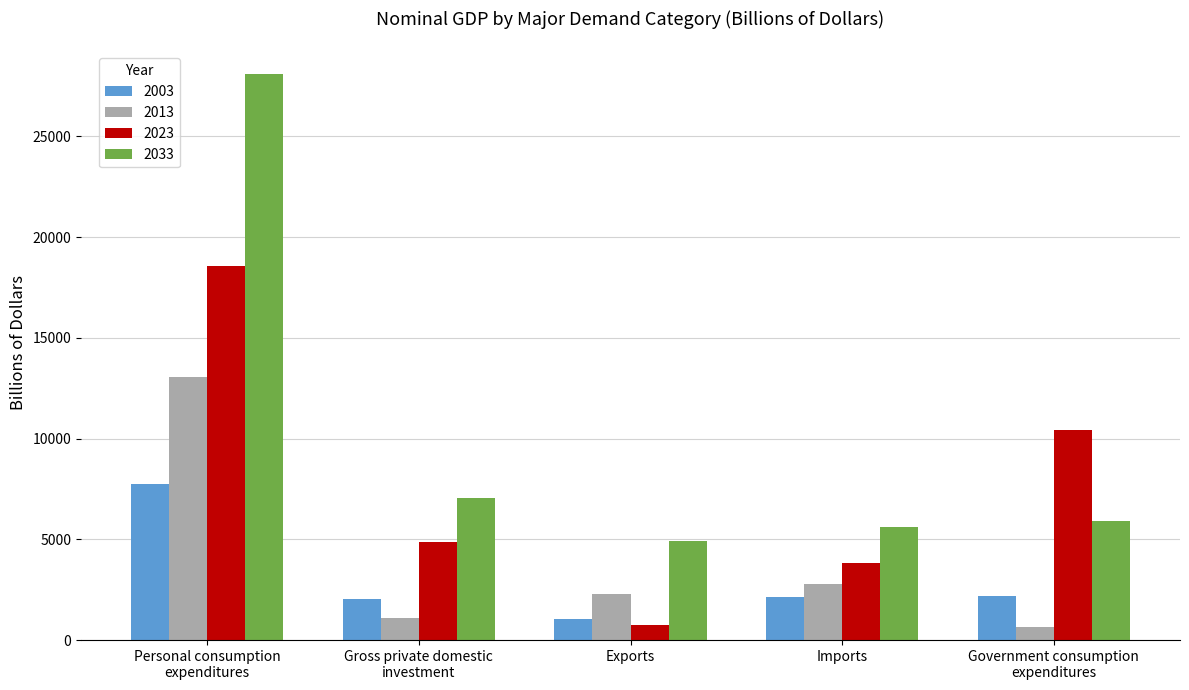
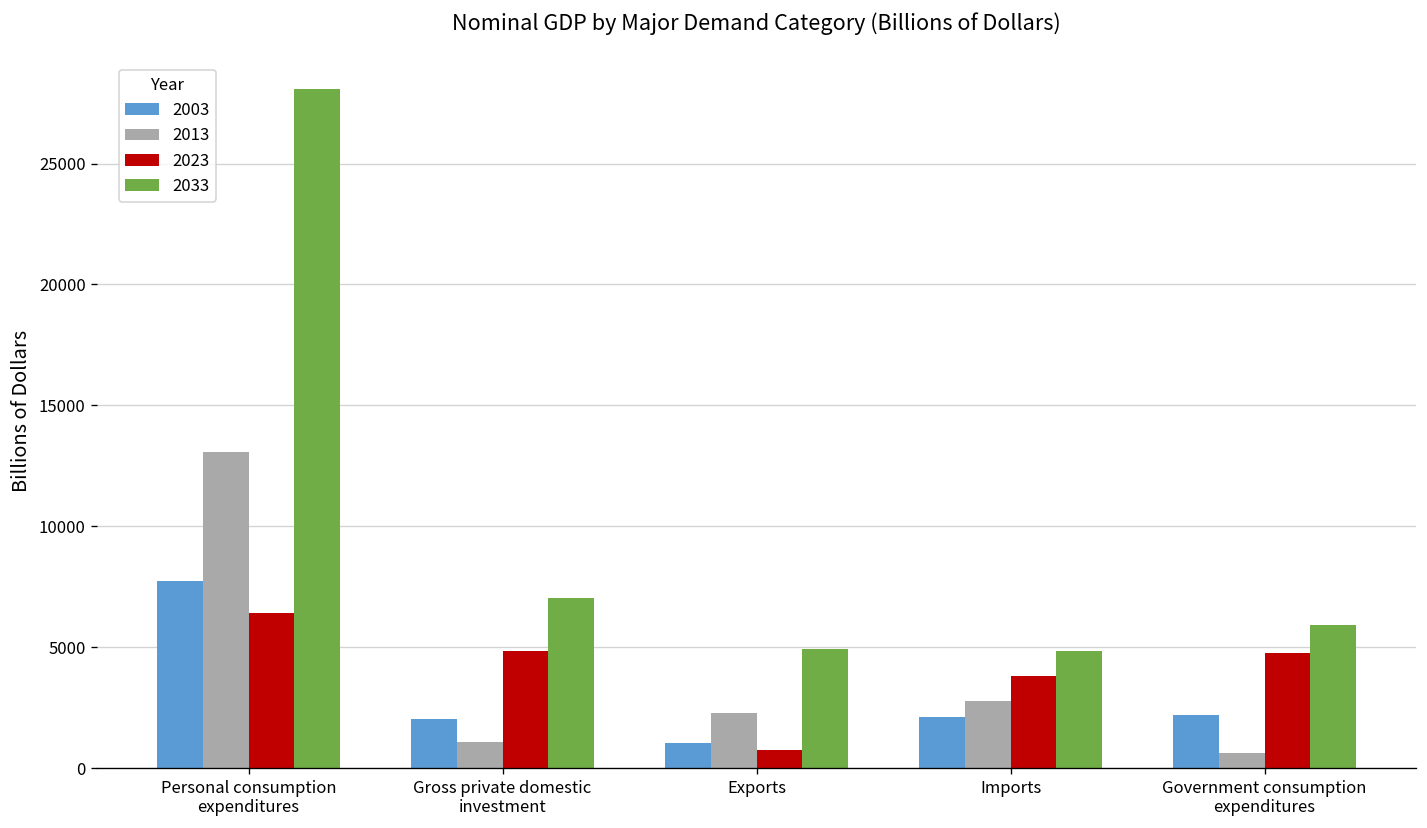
2023, Personal consumption expenditures: 18600 -> 6400
2033, Imports: 5600 -> 4800
2023, Government consumption expenditures: 10400 -> 4700
